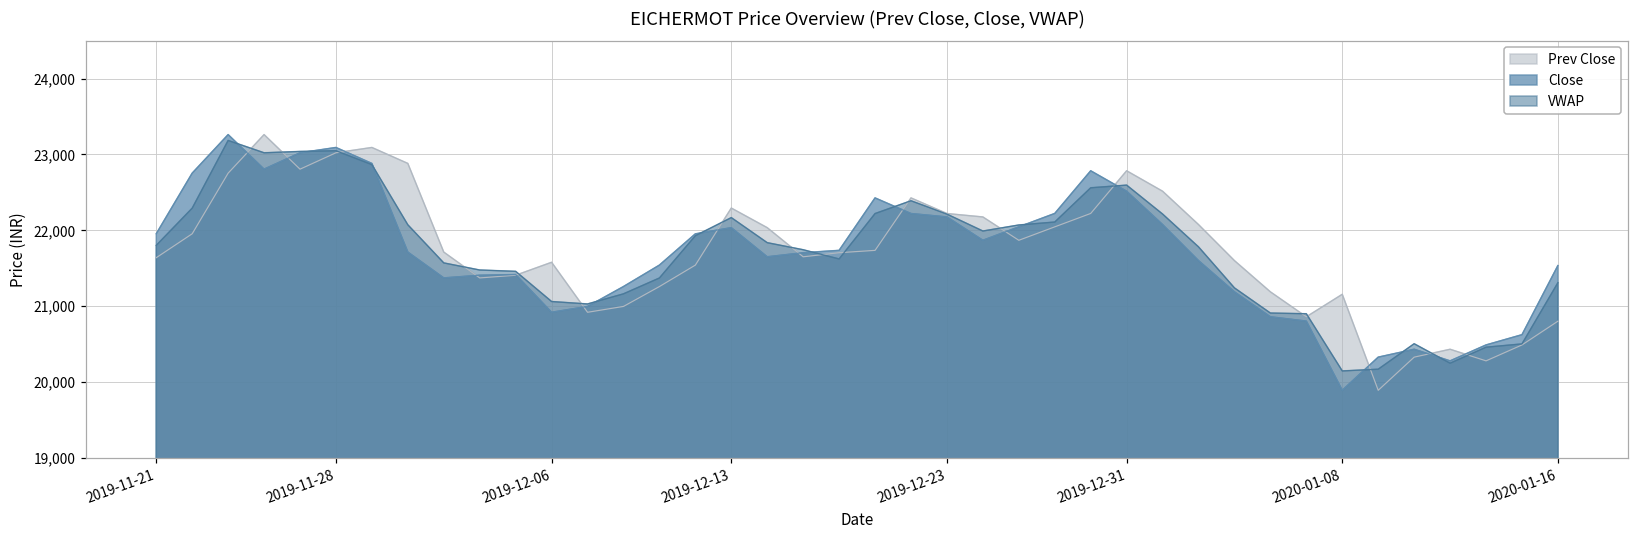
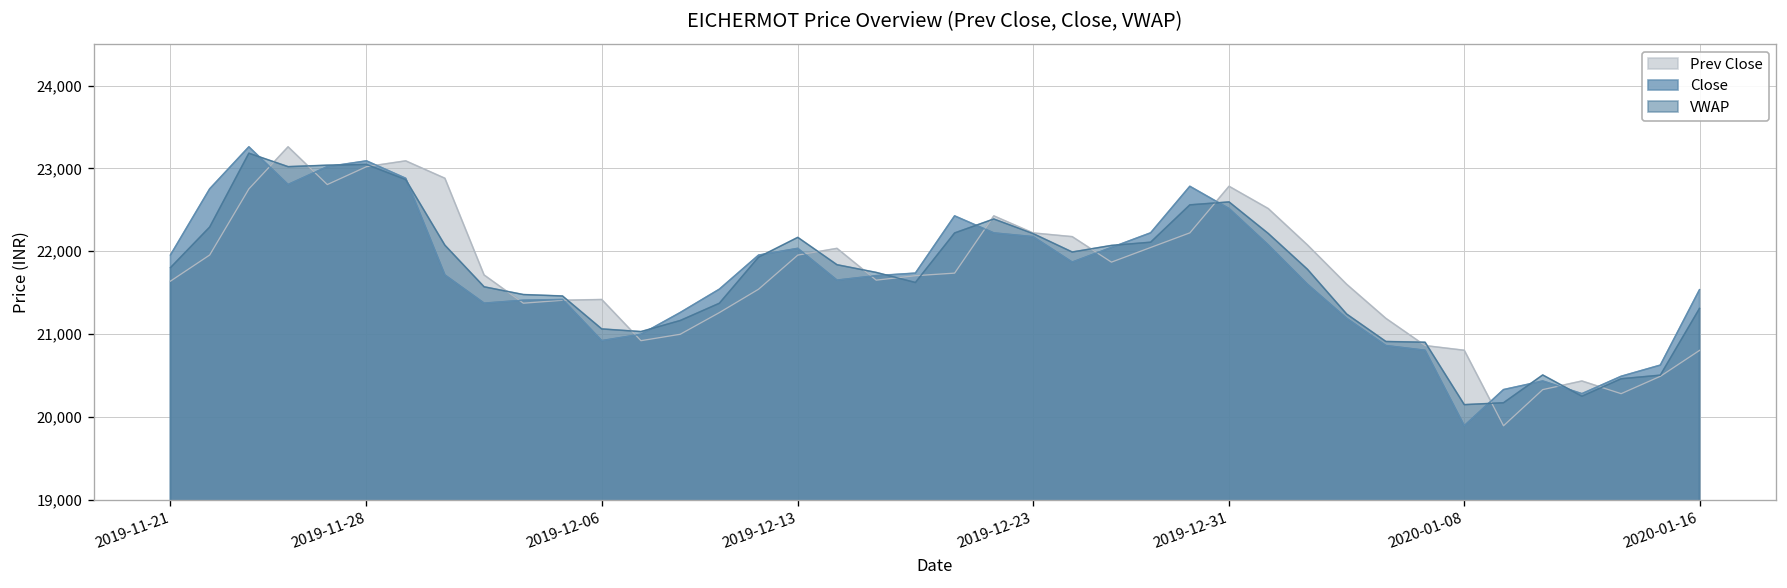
Prev Close, 2019-12-06: 21,600 -> 21,400
Prev Close, 2019-12-13: 22,300 -> 22,000
Prev Close, 2020-01-08: 21,200 -> 20,800
